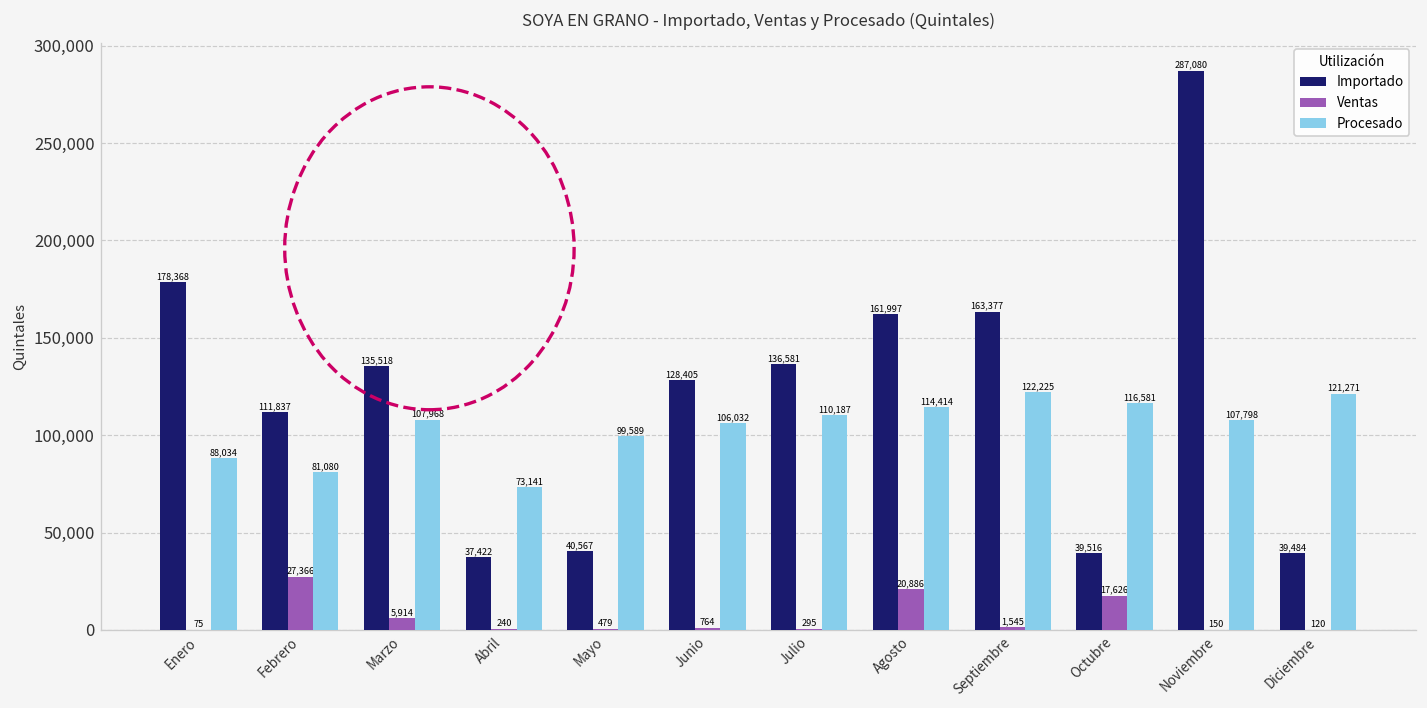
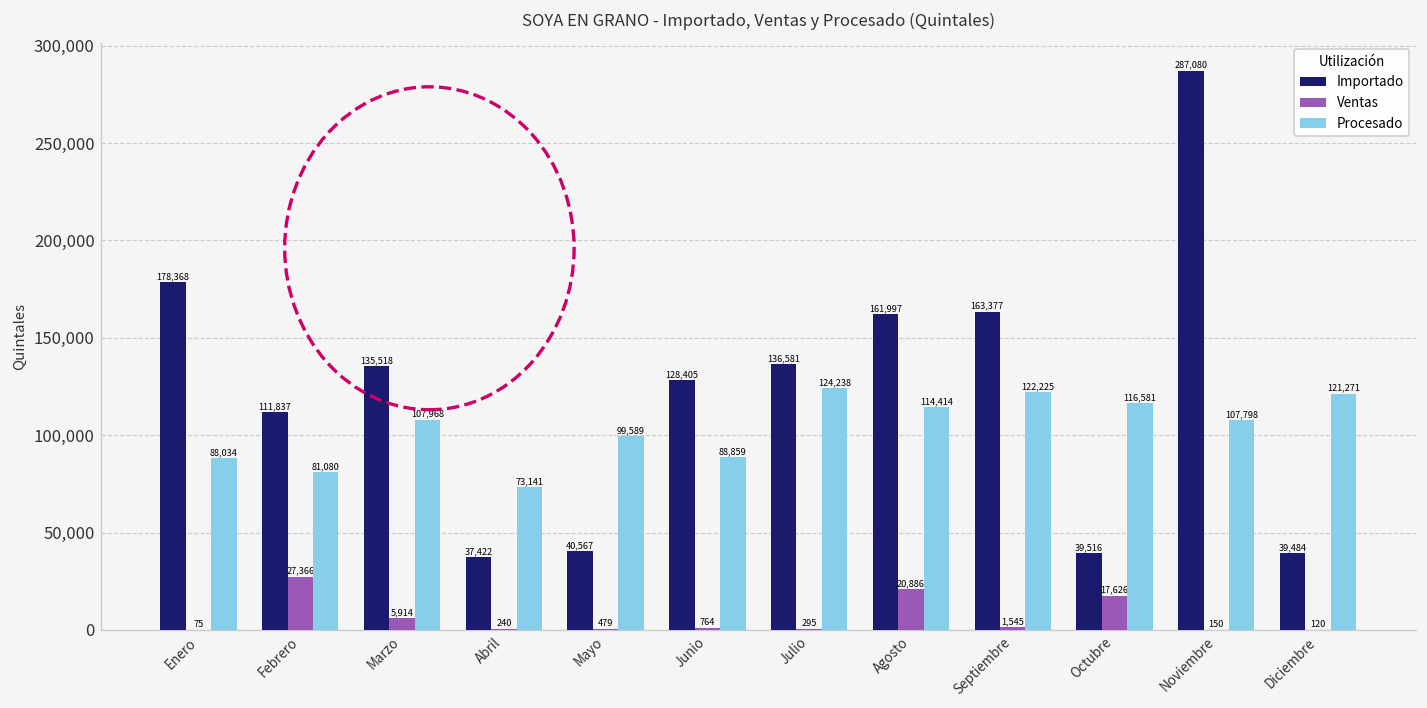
Procesado, Junio: 106,032 -> 88,859
Procesado, Julio: 110,187 -> 124,238
